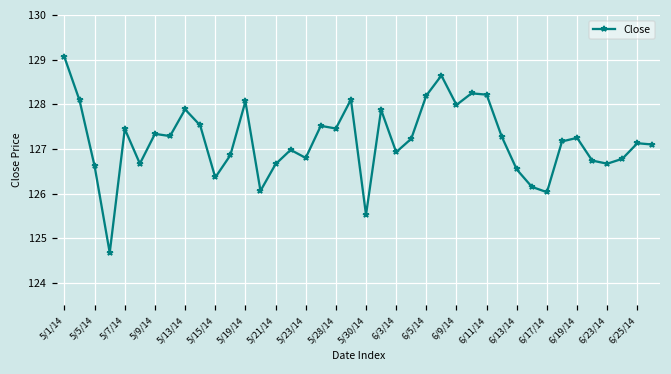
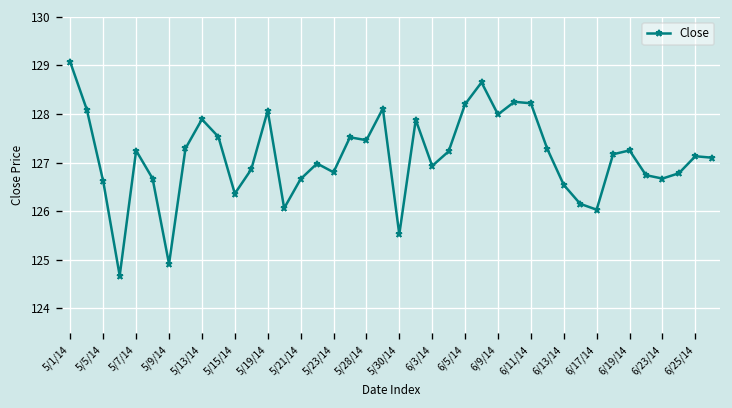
5/7/14: 127.4 -> 127.2
5/9/14: 127.3 -> 124.9
